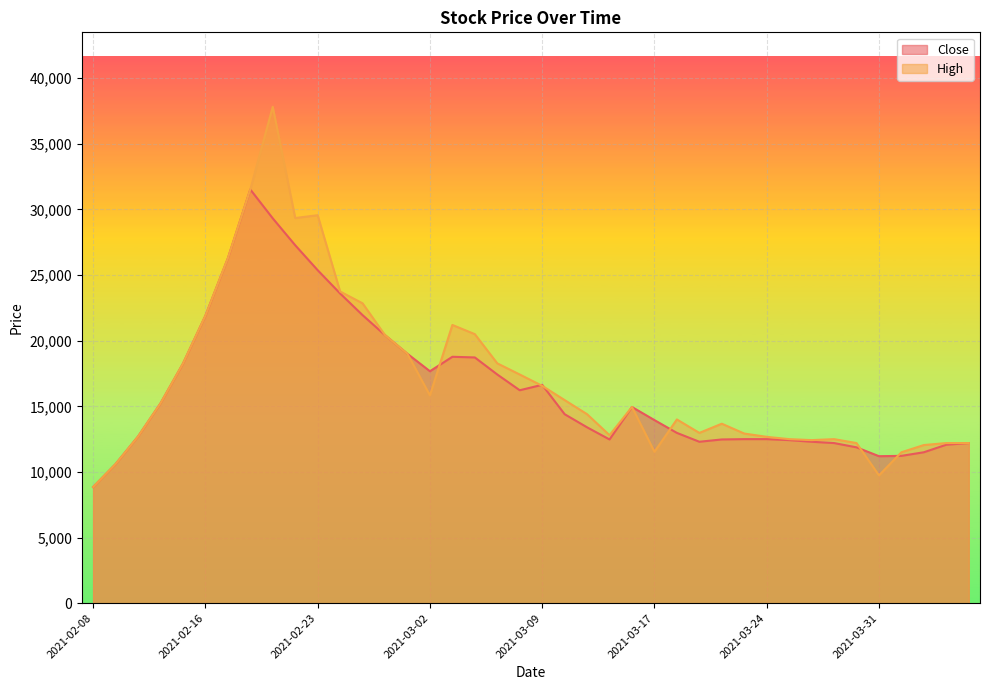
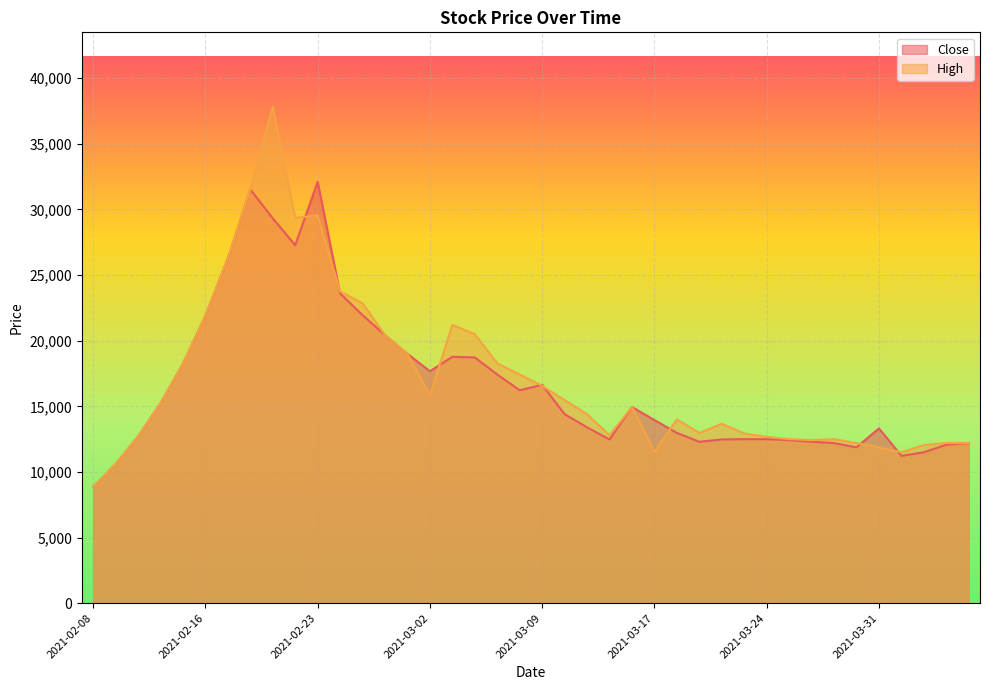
Close, 2021-02-23: 25,400 -> 32,100
Close, 2021-03-31: 11,200 -> 13,300
High, 2021-03-31: 9,700 -> 11,900
